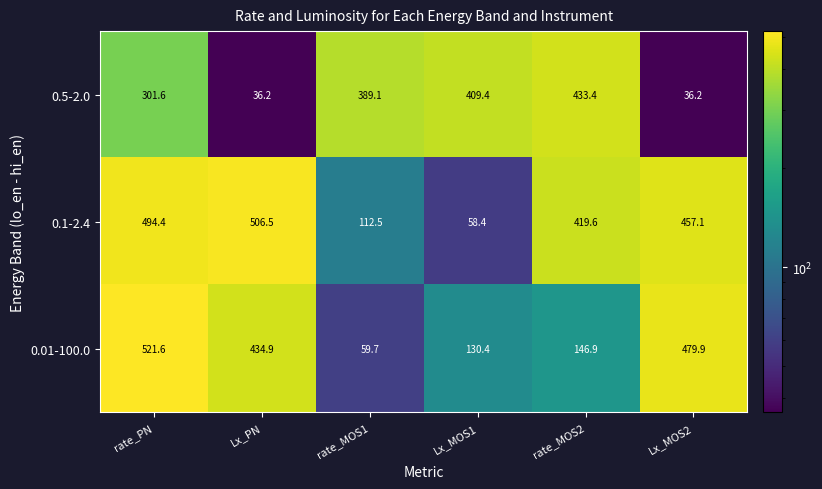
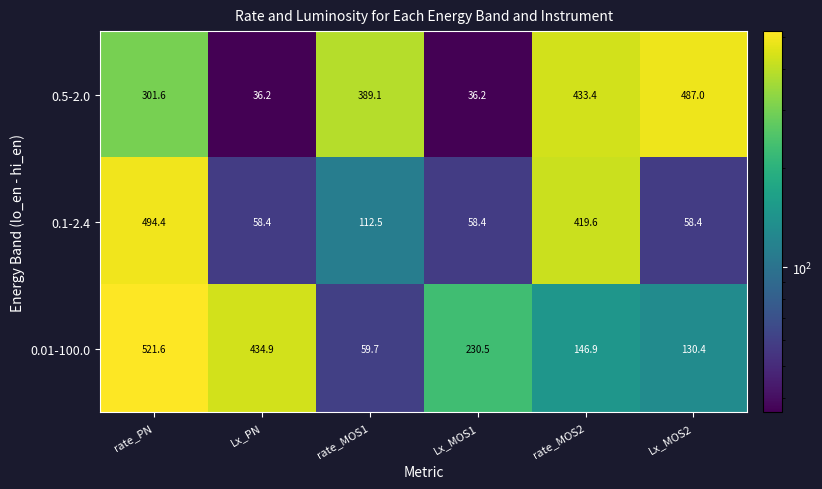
0.5-2.0, Lx_MOS1: 409.4 -> 36.2
0.5-2.0, Lx_MOS2: 36.2 -> 487.0
0.1-2.4, Lx_PN: 506.5 -> 58.4
0.1-2.4, Lx_MOS2: 457.1 -> 58.4
0.01-100.0, Lx_MOS1: 130.4 -> 230.5
0.01-100.0, Lx_MOS2: 479.9 -> 130.4
